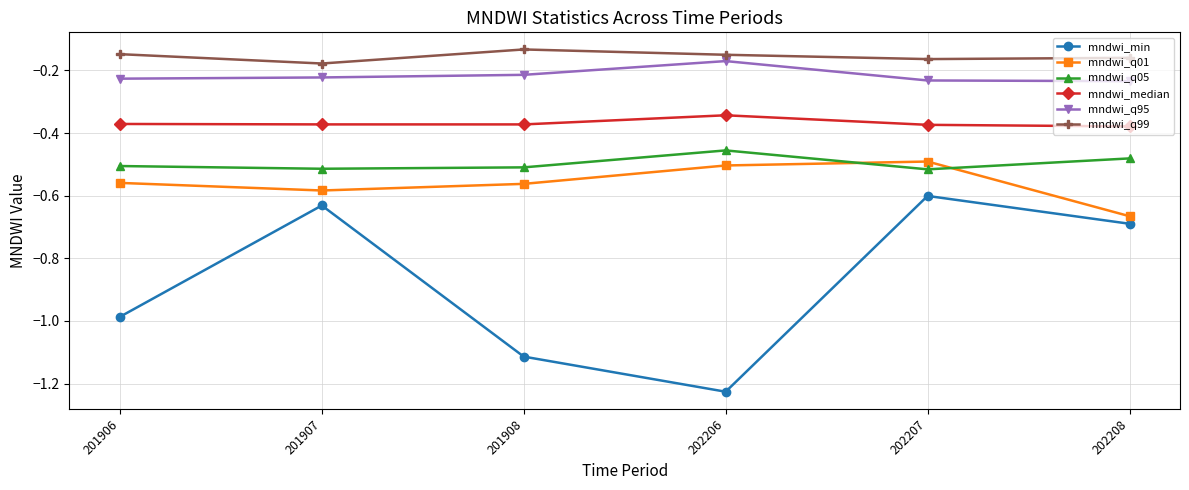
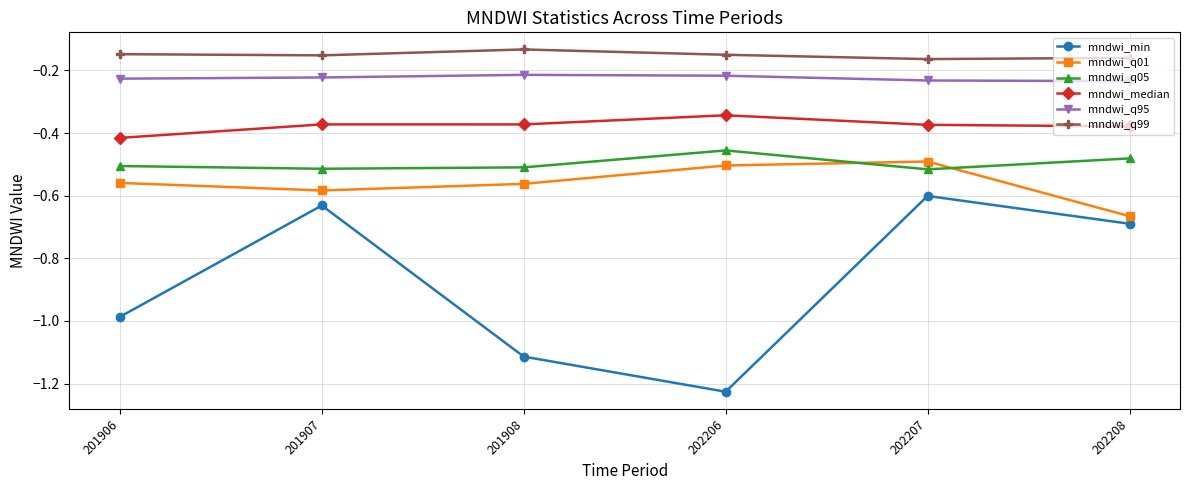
mndwi_median, 201906: -0.37 -> -0.42
mndwi_q99, 201907: -0.18 -> -0.15
mndwi_q95, 202206: -0.17 -> -0.22
